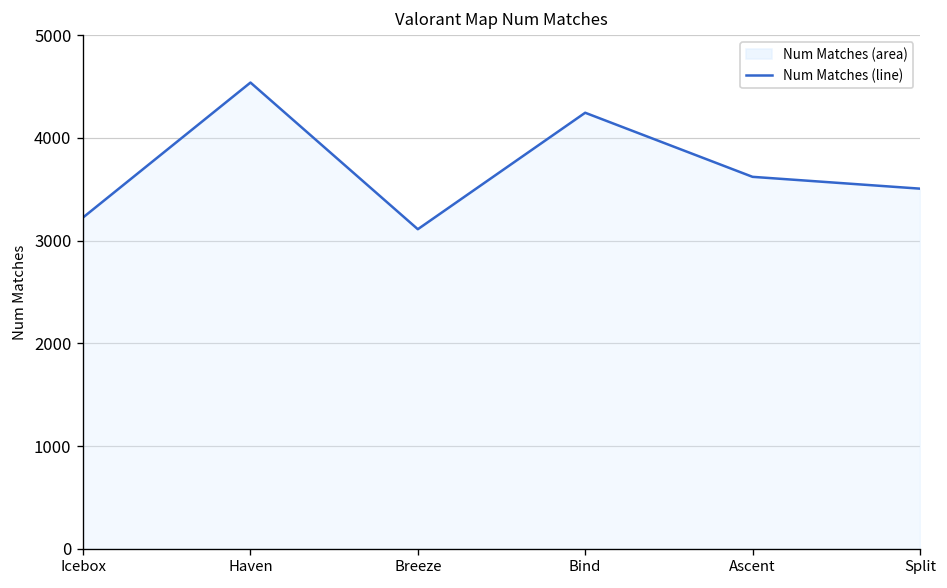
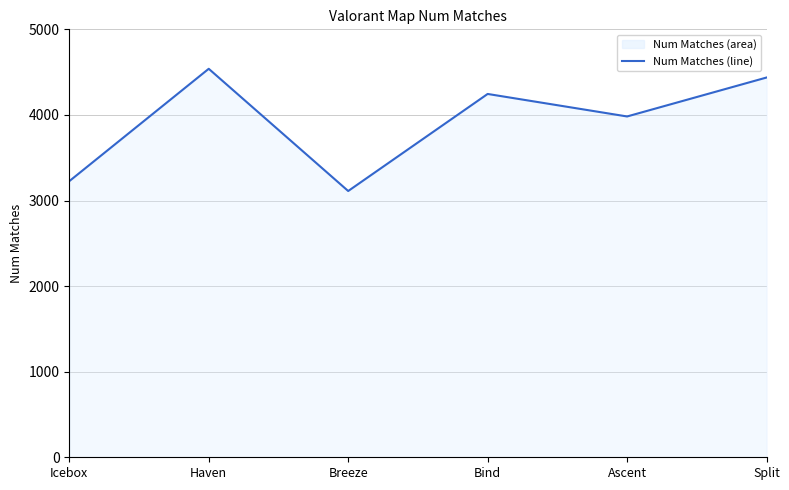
Ascent: 3600 -> 4000
Split: 3500 -> 4400
